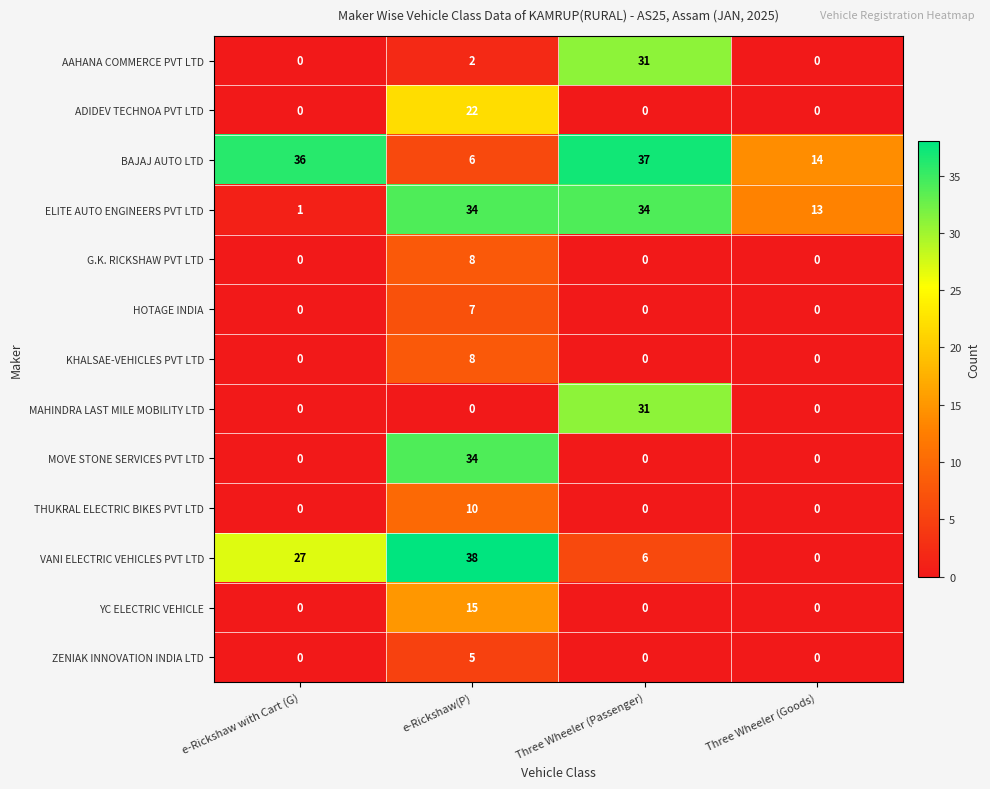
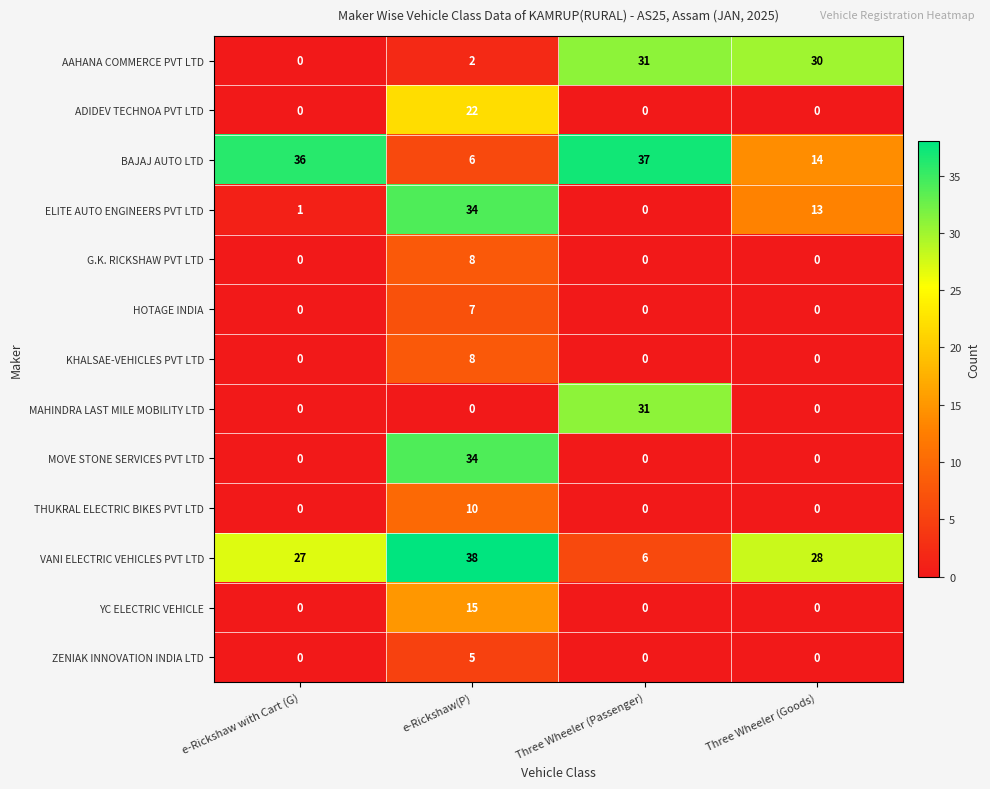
AAHANA COMMERCE PVT LTD, Three Wheeler (Goods): 0 -> 30
ELITE AUTO ENGINEERS PVT LTD, Three Wheeler (Passenger): 34 -> 0
VANI ELECTRIC VEHICLES PVT LTD, Three Wheeler (Goods): 0 -> 28
